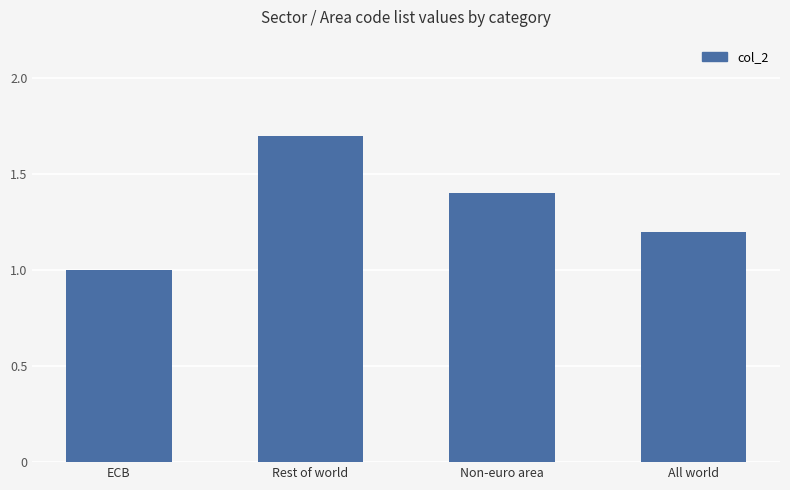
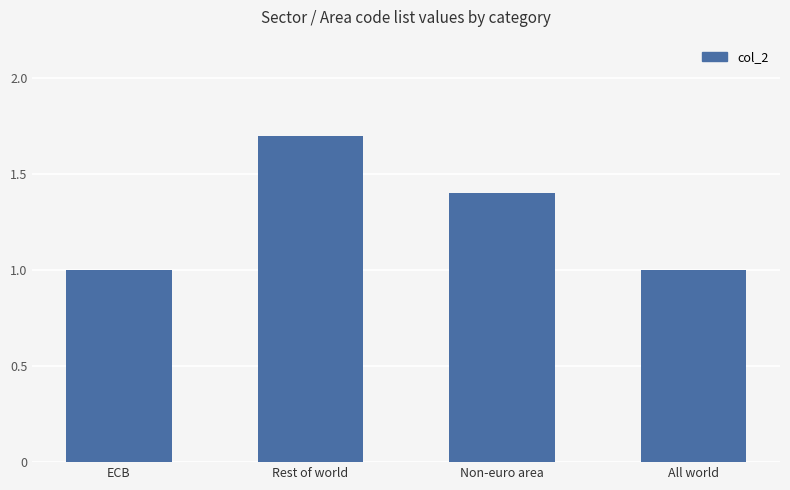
All world: 1.2 -> 1.0
